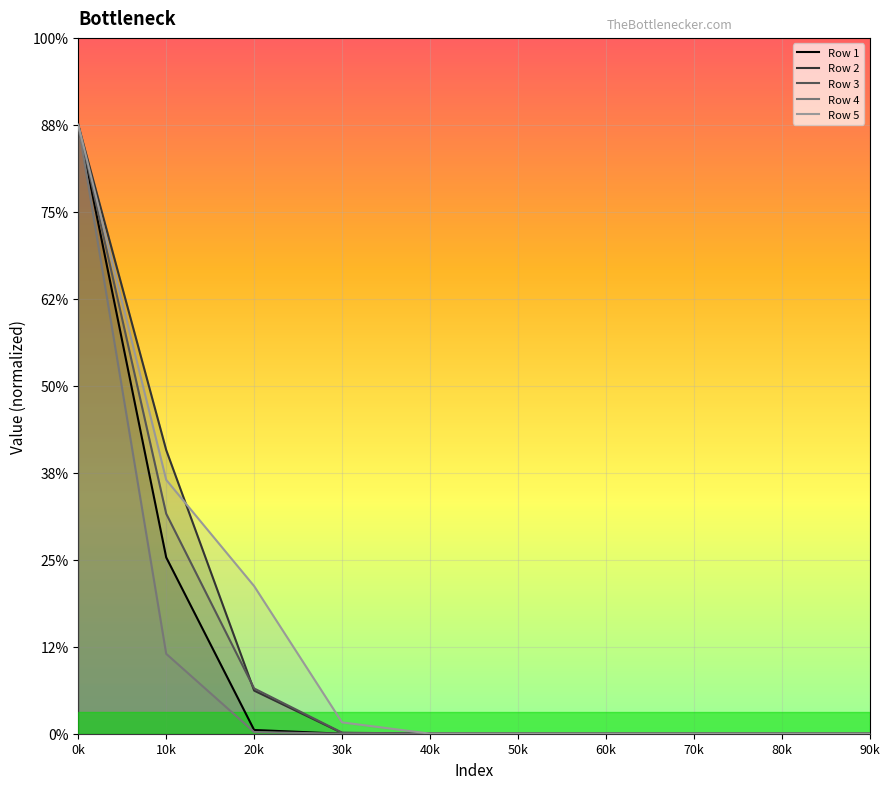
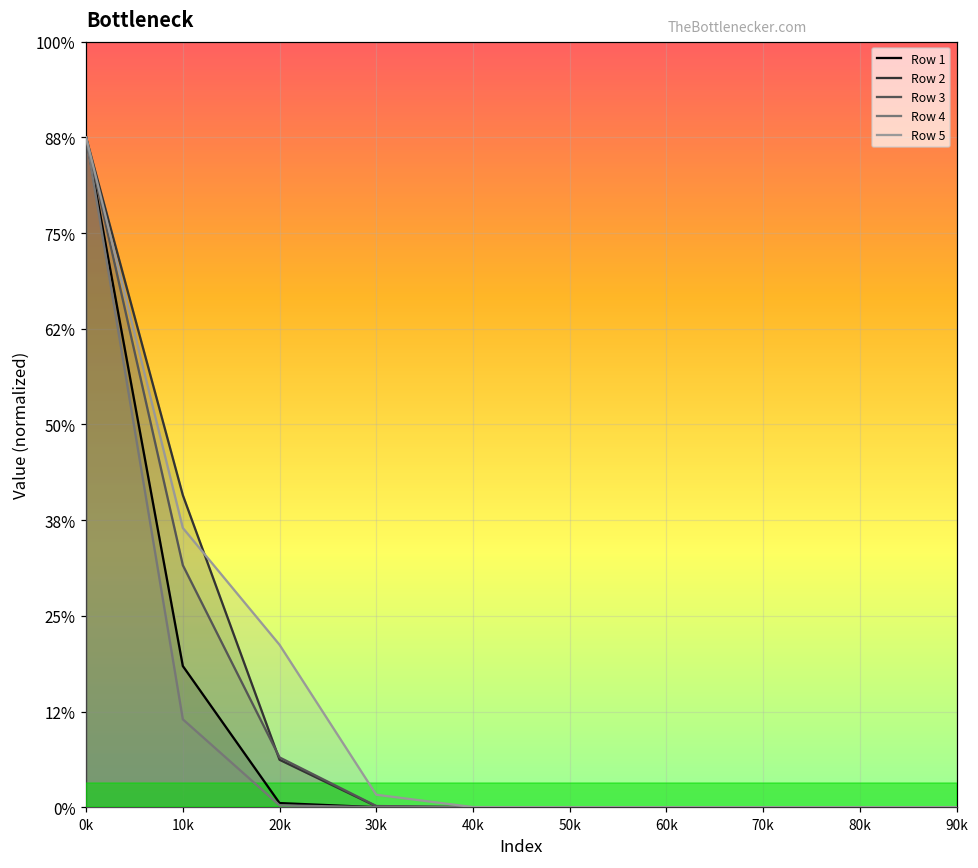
Row 1, 10k: 25% -> 18%
